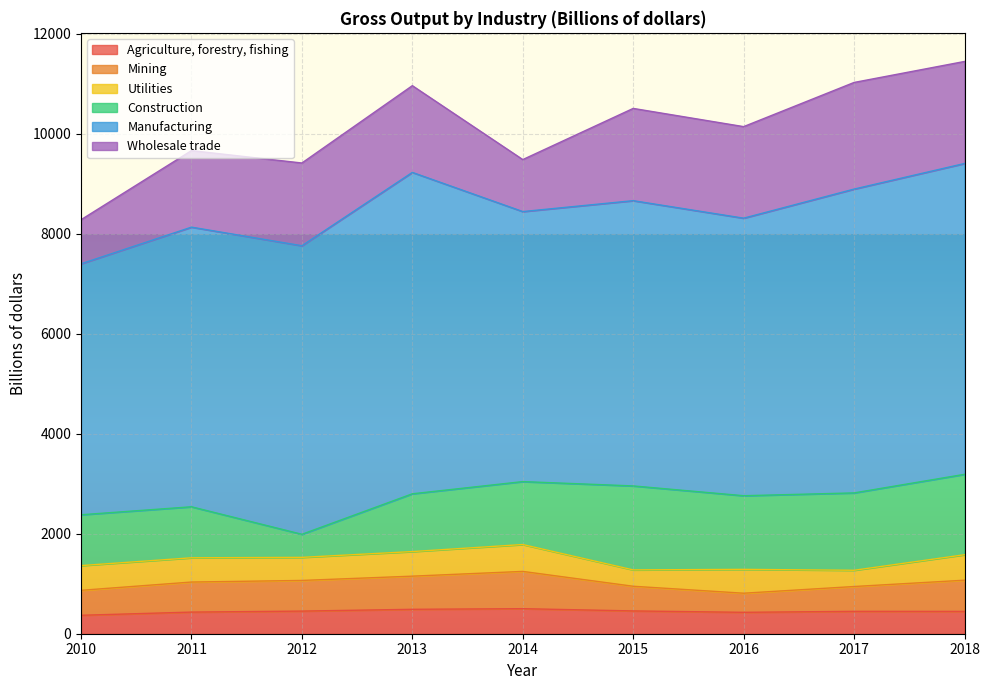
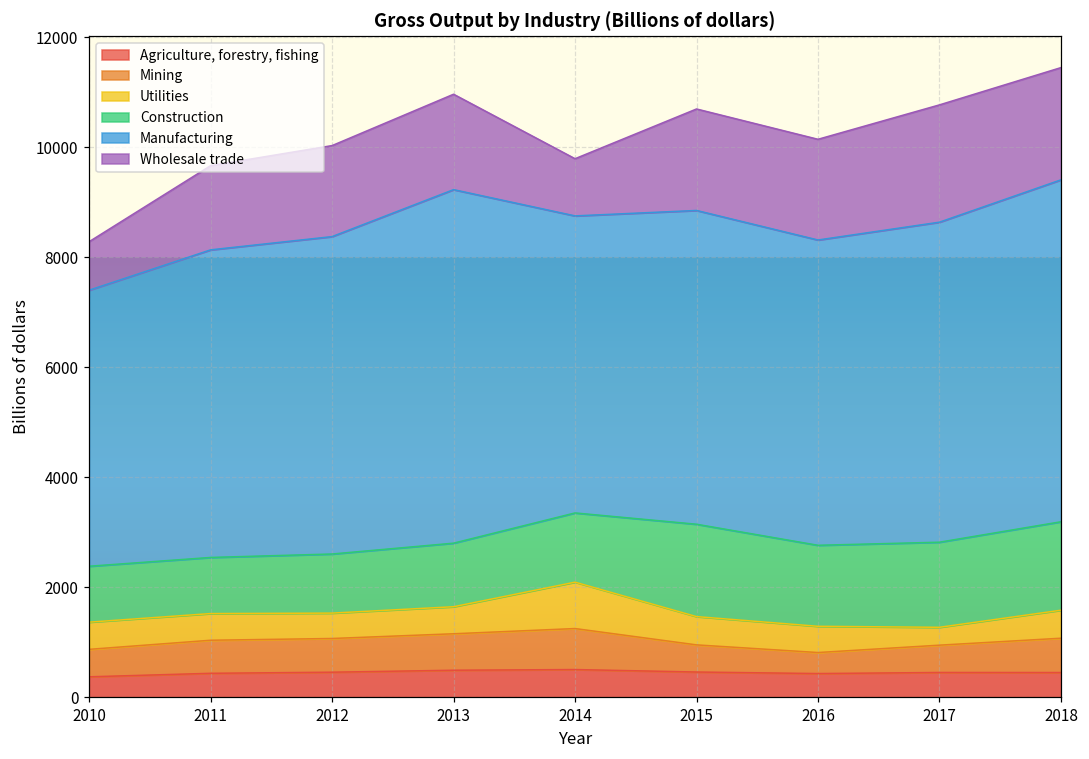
Construction, 2012: 500 -> 1100
Utilities, 2014: 500 -> 800
Utilities, 2015: 300 -> 500
Manufacturing, 2017: 6100 -> 5800
